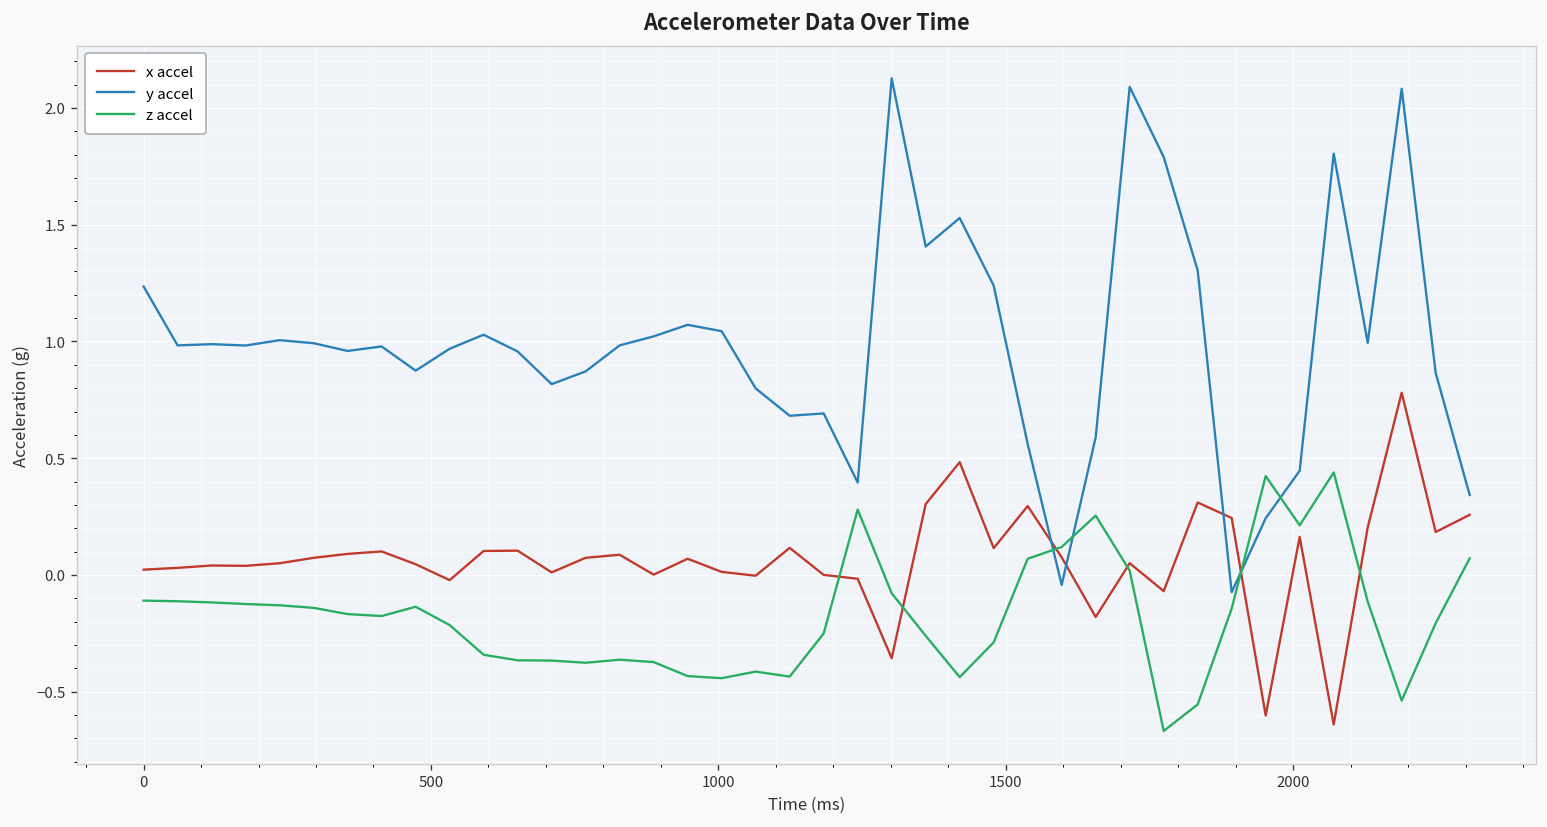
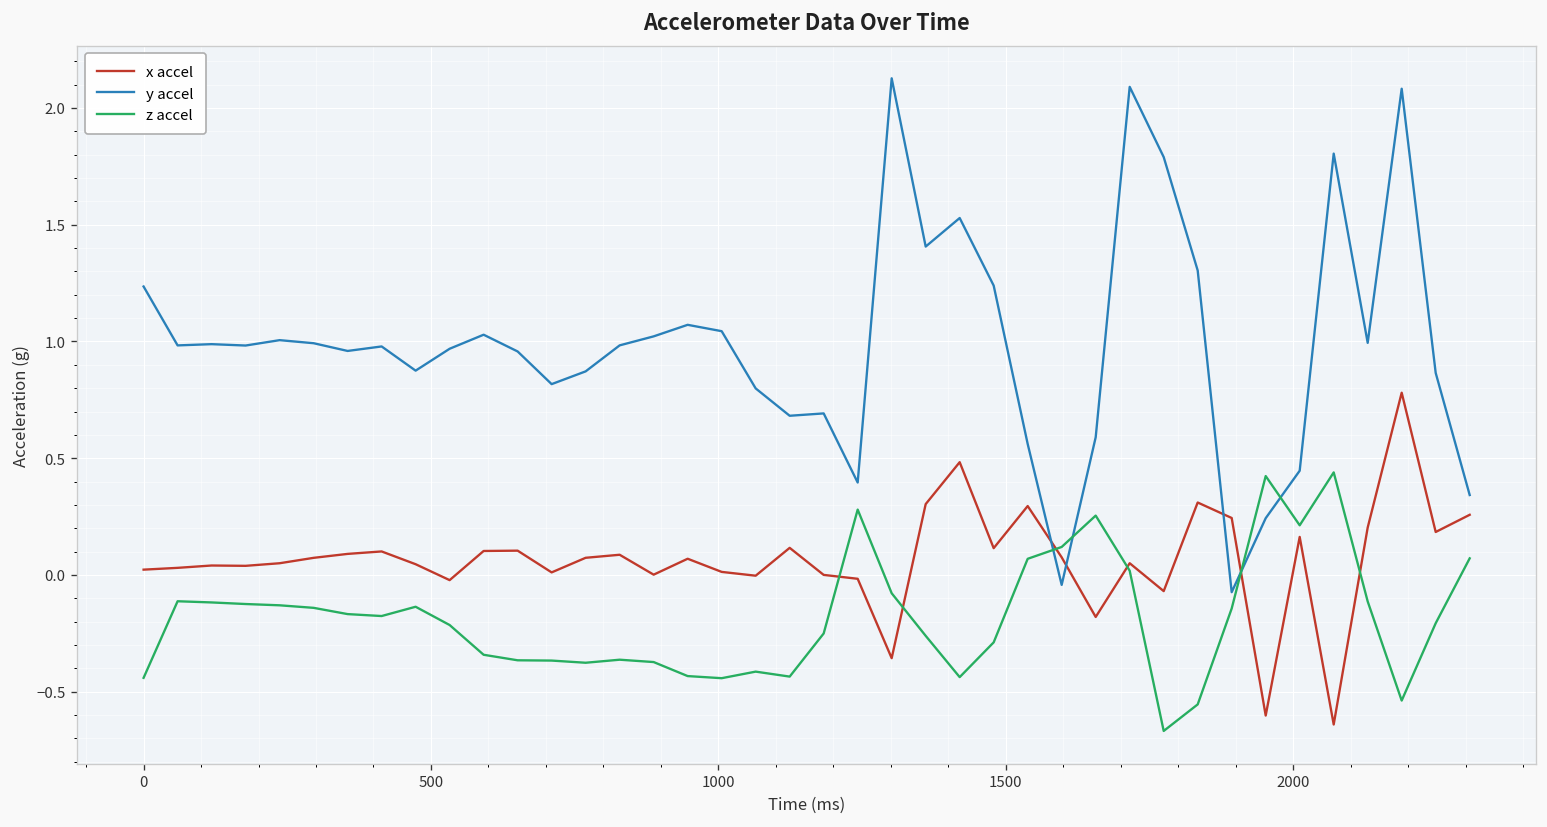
z accel, 0: -0.11 -> -0.44
